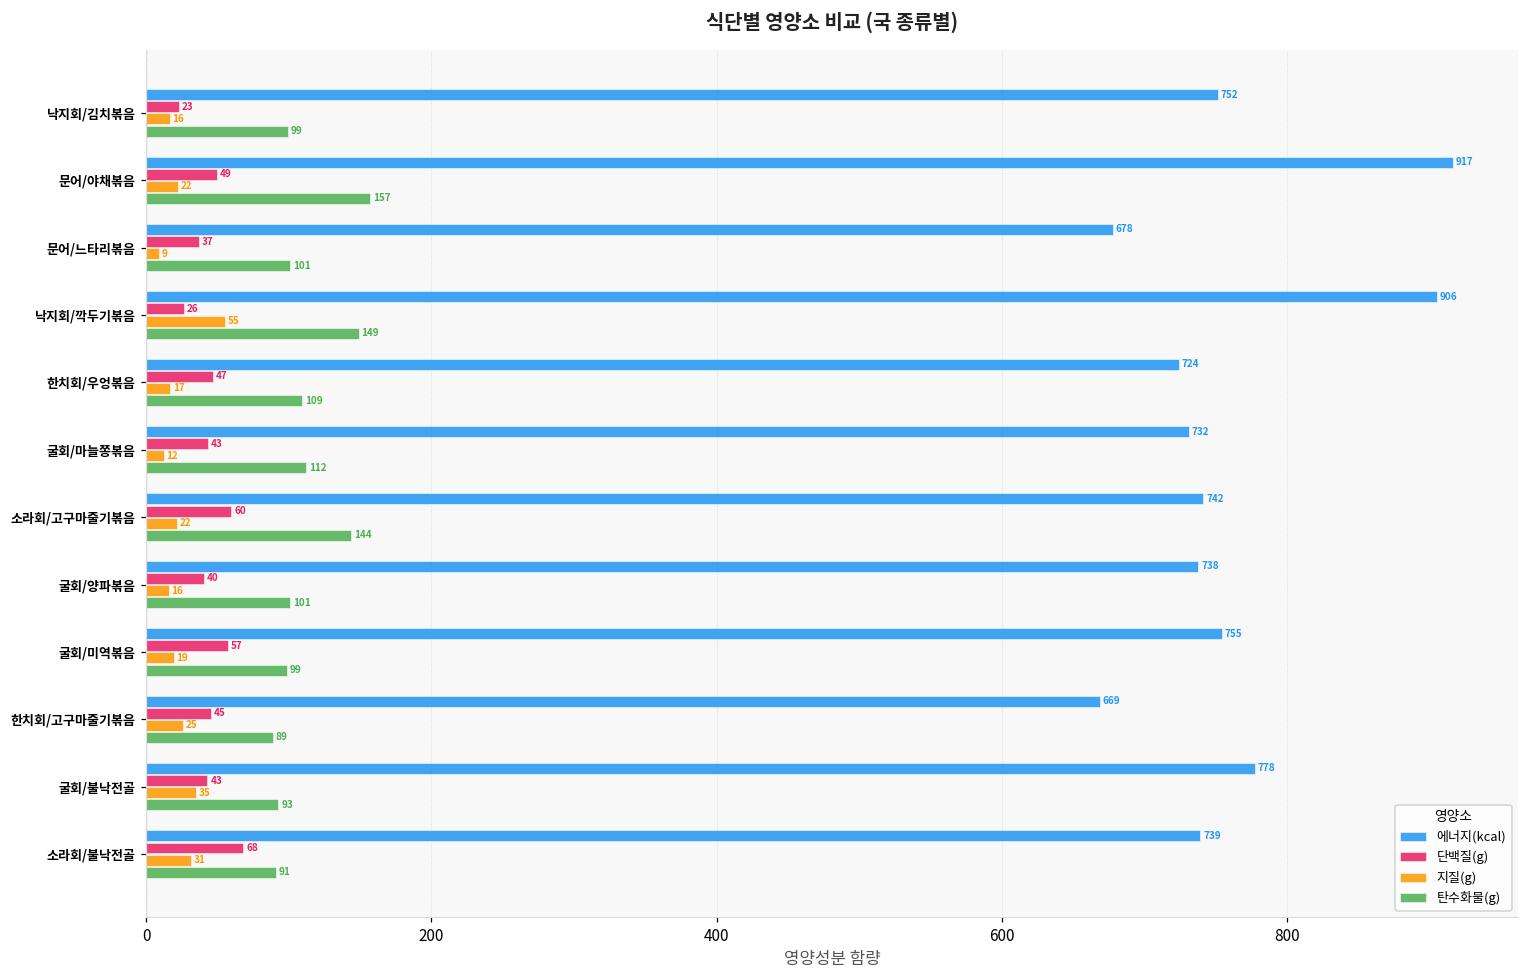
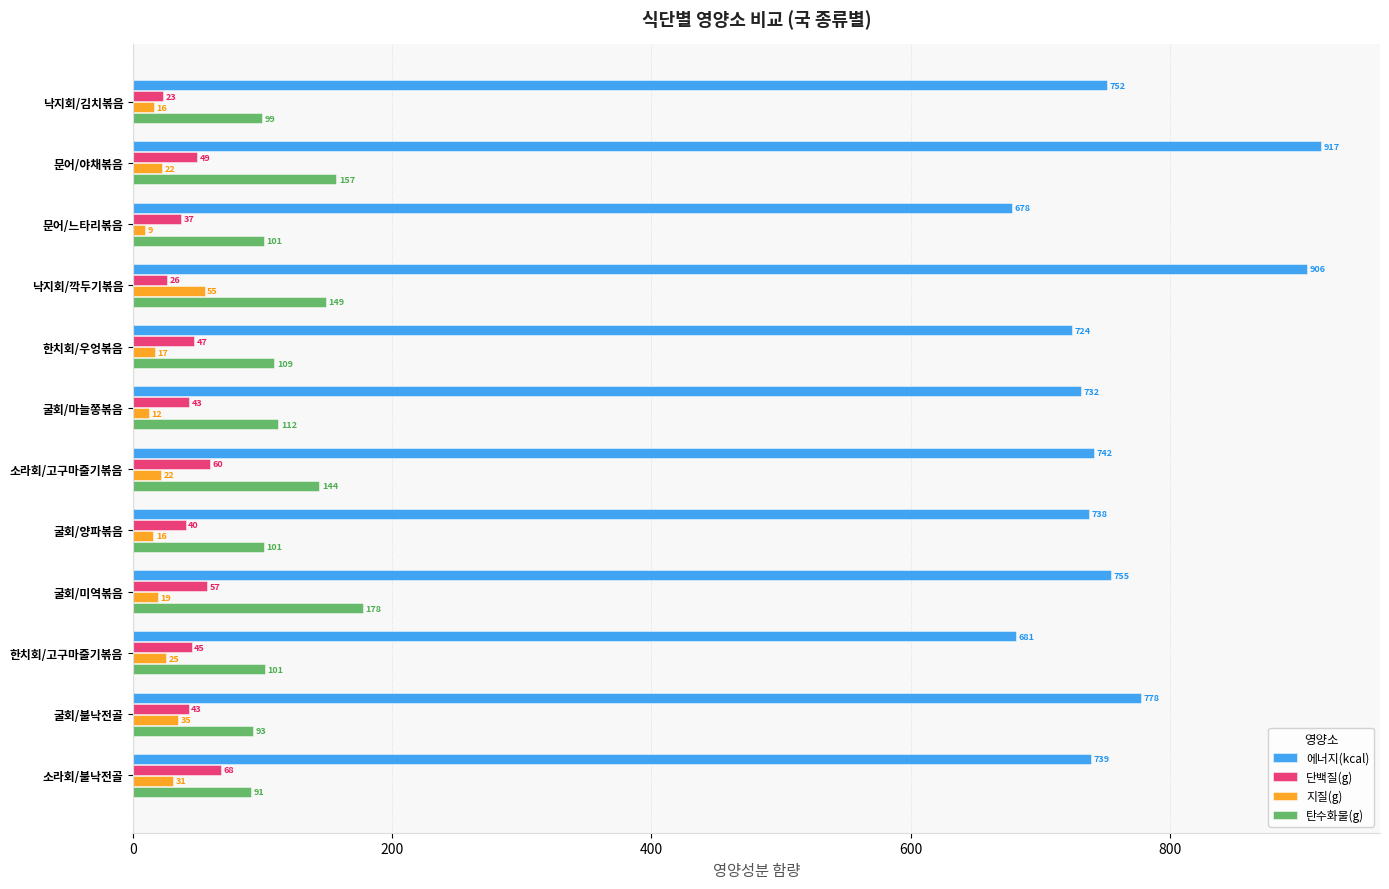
탄수화물(g), 굴회/미역볶음: 99 -> 178
에너지(kcal), 한치회/고구마줄기볶음: 669 -> 681
탄수화물(g), 한치회/고구마줄기볶음: 89 -> 101
